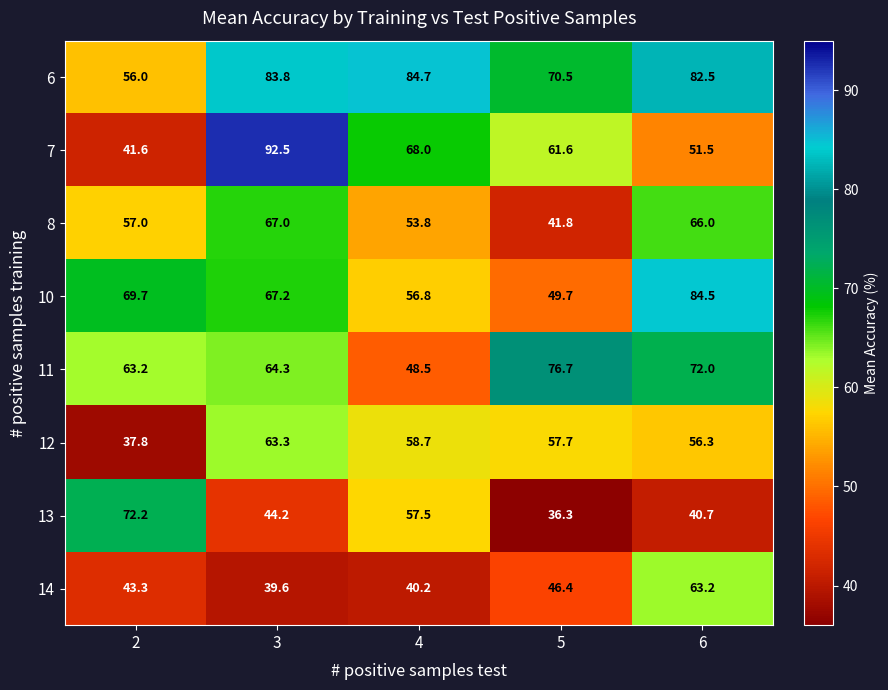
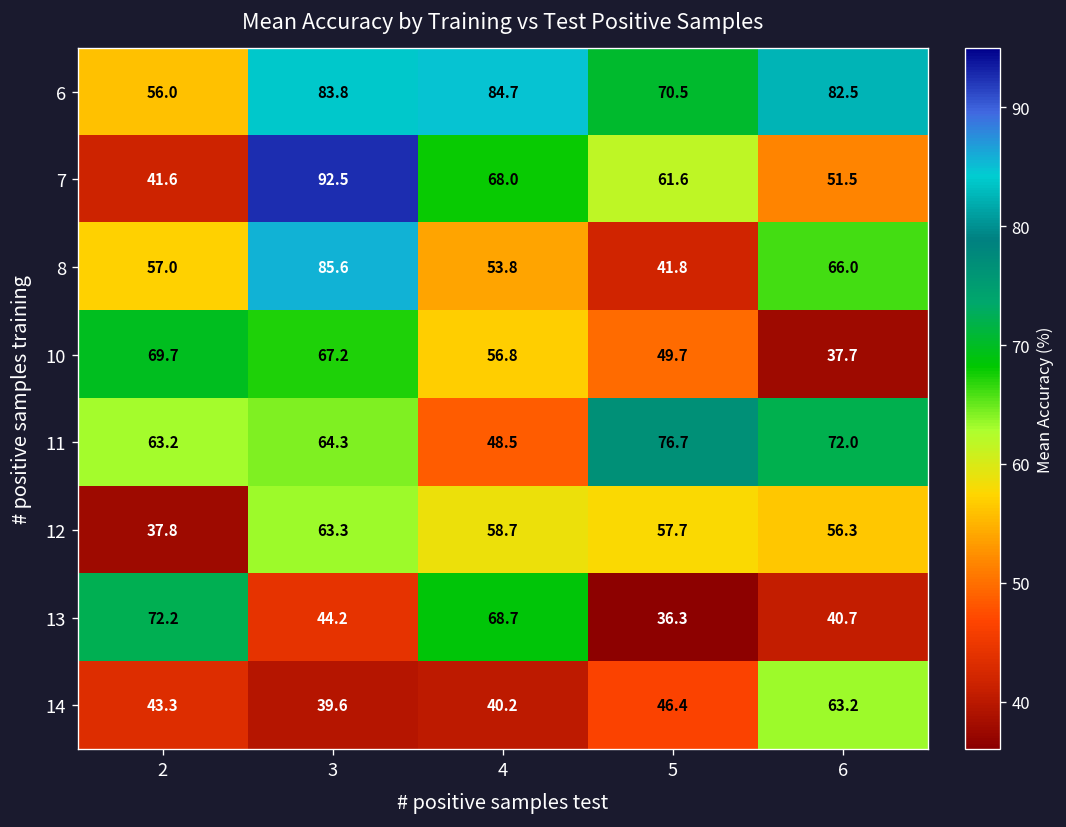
8, 3: 67.0 -> 85.6
10, 6: 84.5 -> 37.7
13, 4: 57.5 -> 68.7
